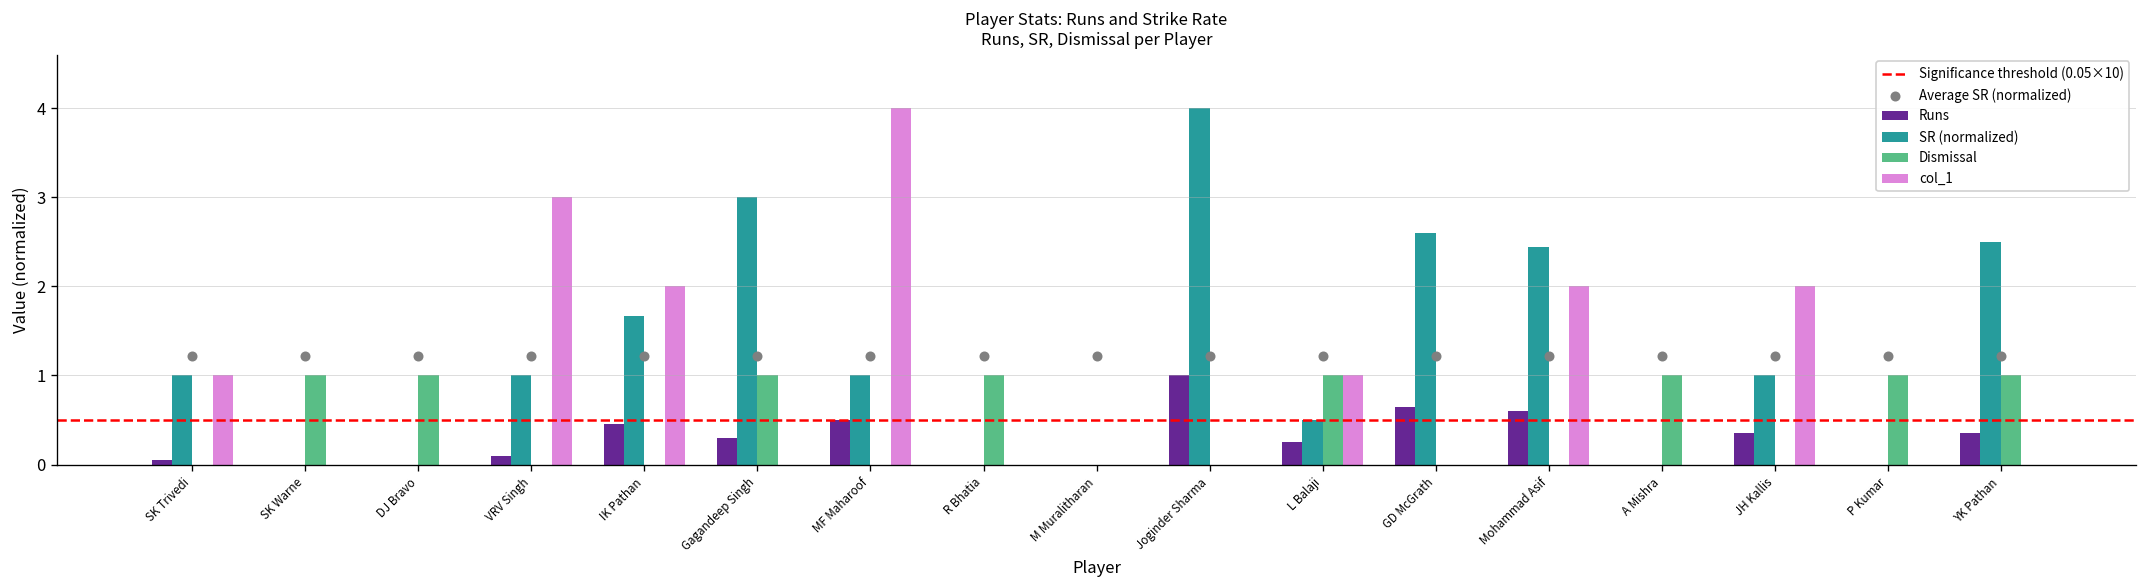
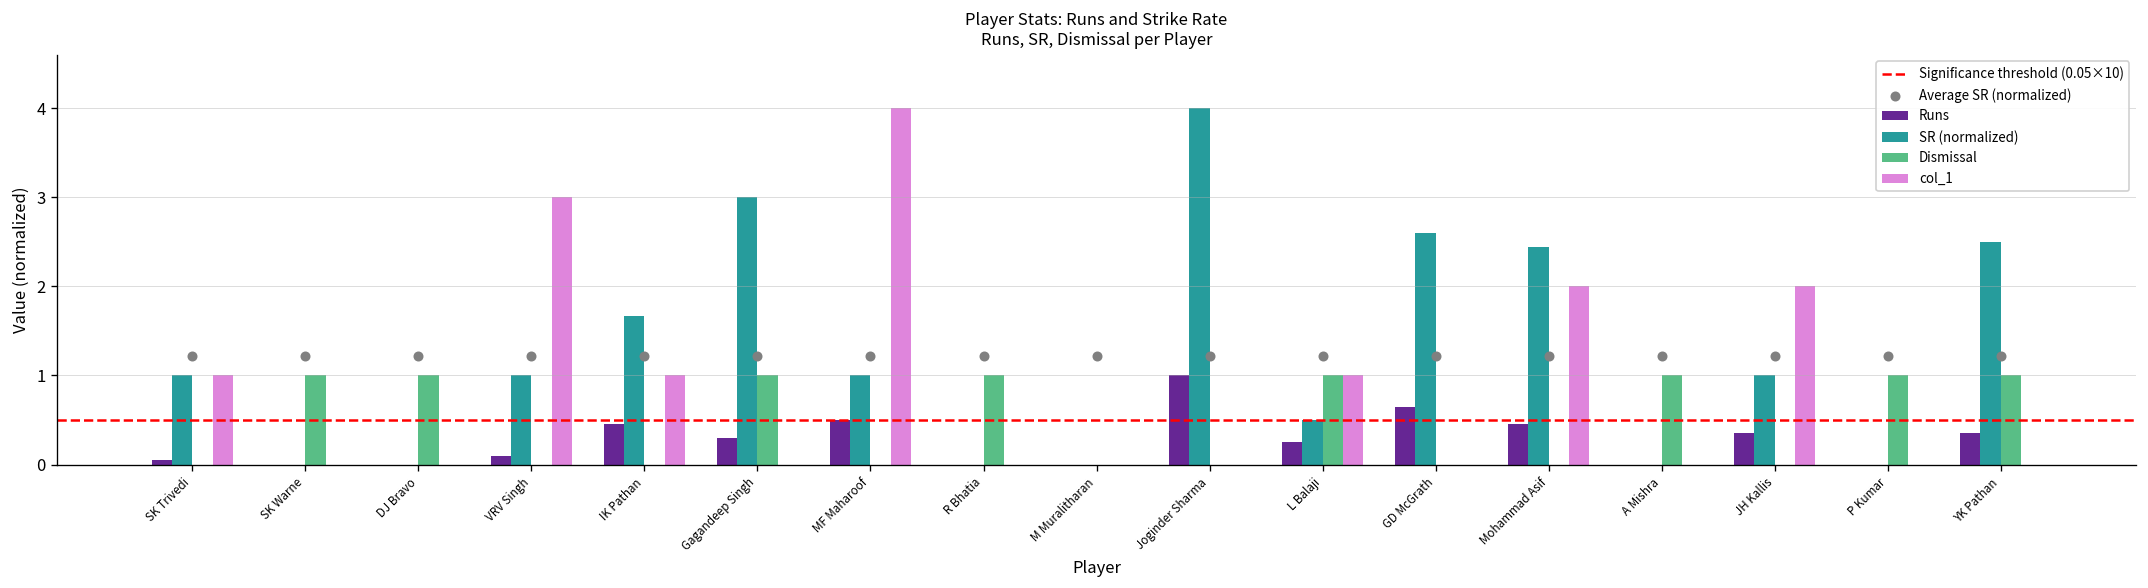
col_1, IK Pathan: 2 -> 1
Runs, Mohammad Asif: 0.6 -> 0.5
